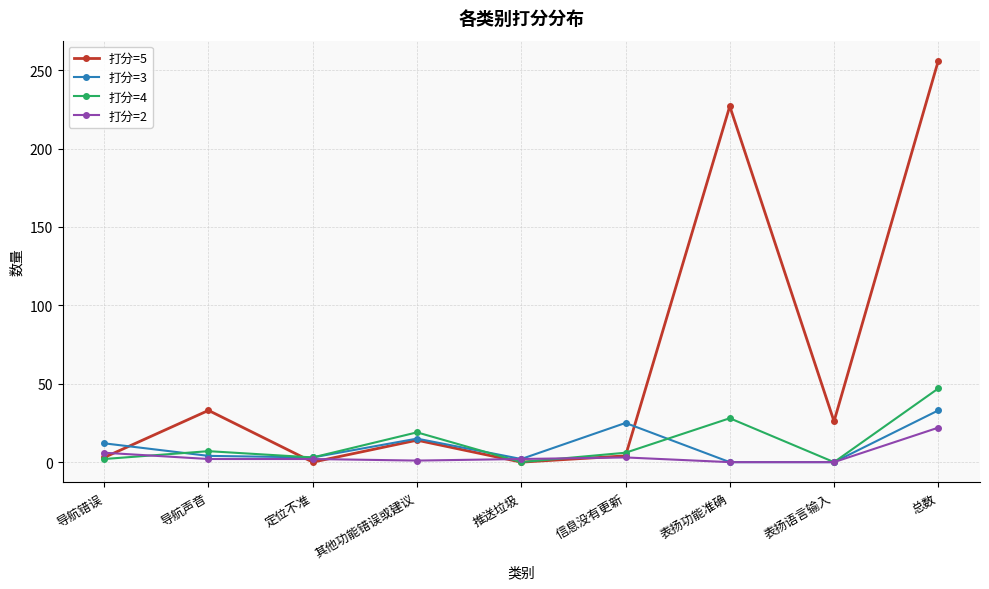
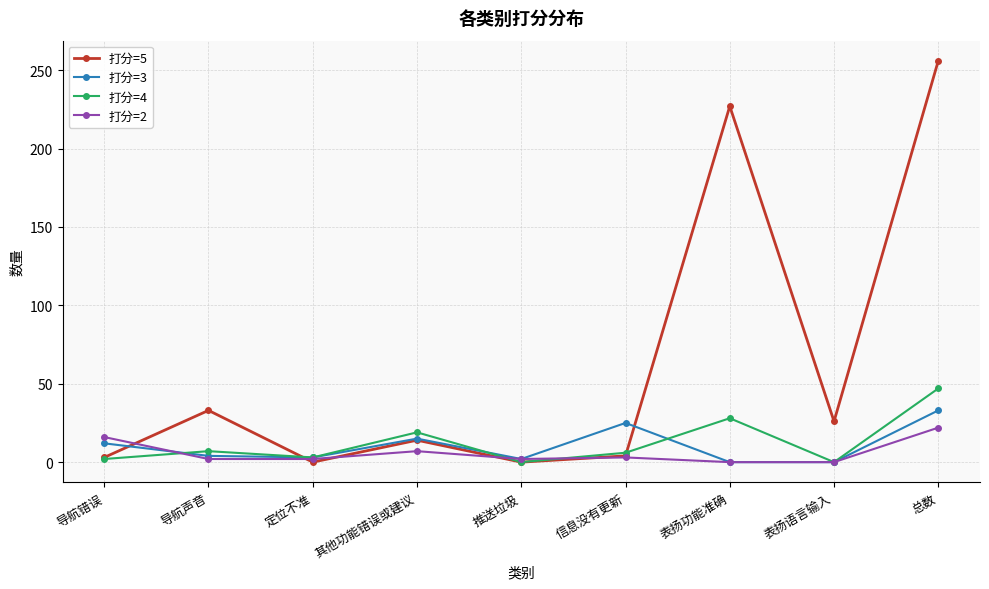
打分=2, 导航错误: 6 -> 16
打分=2, 其他功能错误或建议: 1 -> 7
